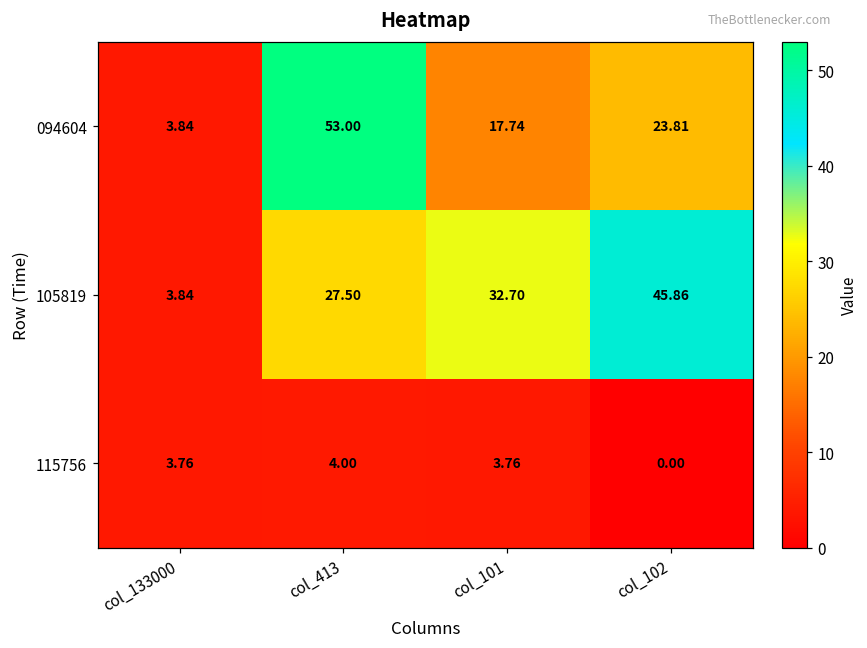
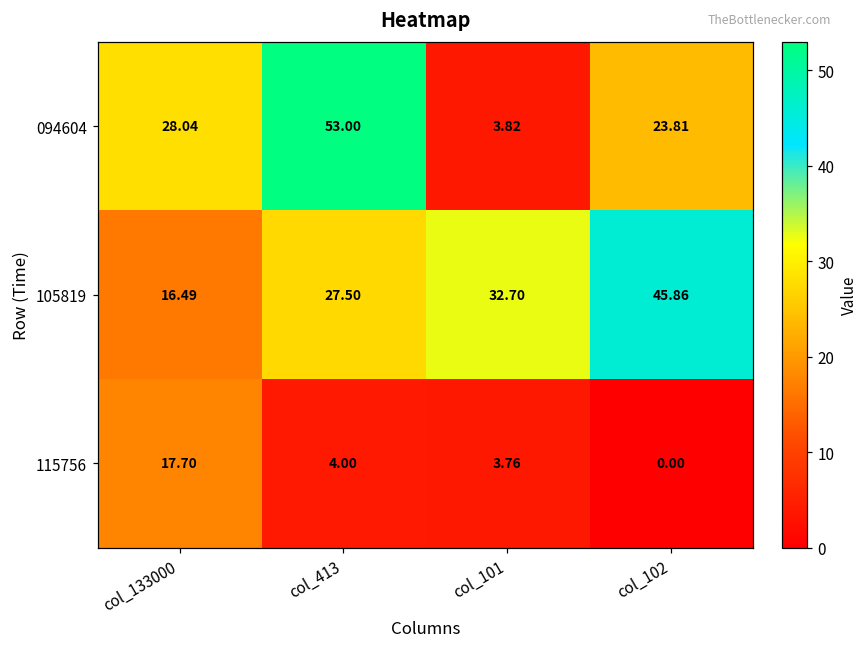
094604, col_133000: 3.84 -> 28.04
094604, col_101: 17.74 -> 3.82
105819, col_133000: 3.84 -> 16.49
115756, col_133000: 3.76 -> 17.70
